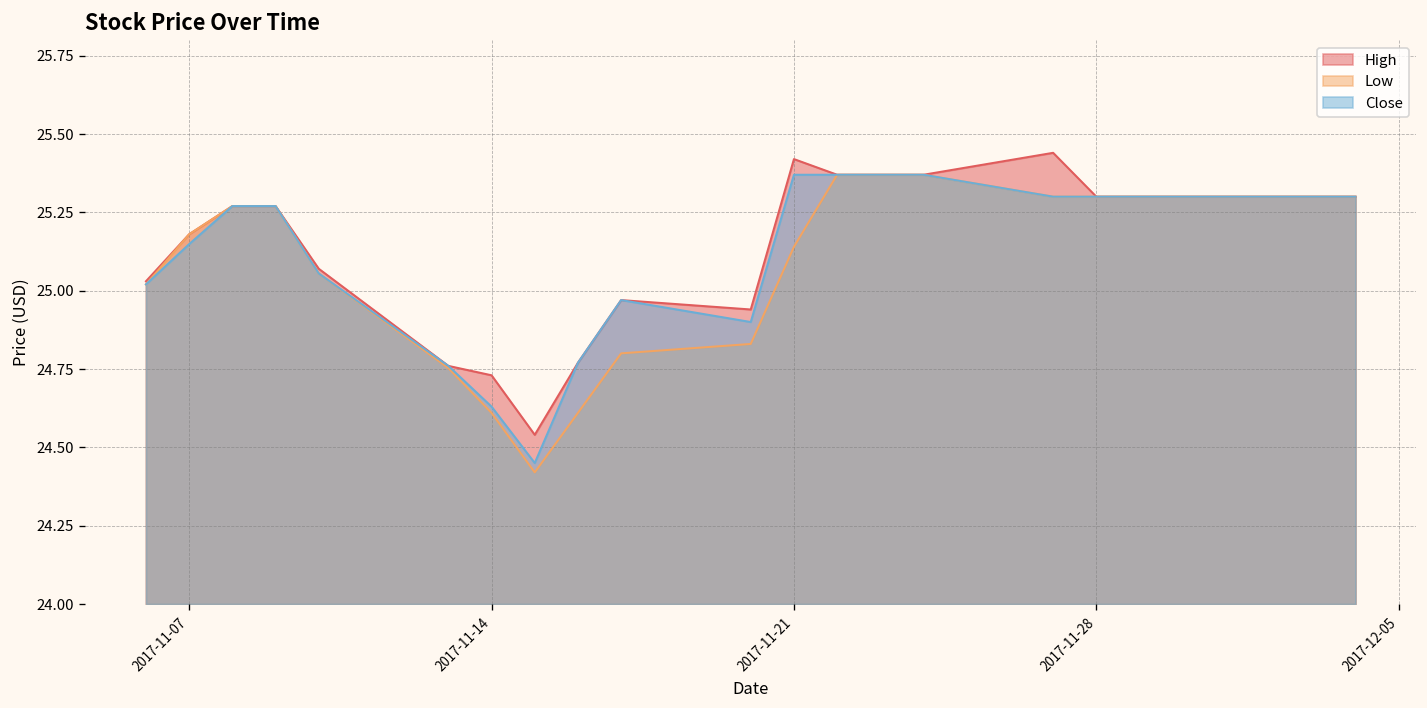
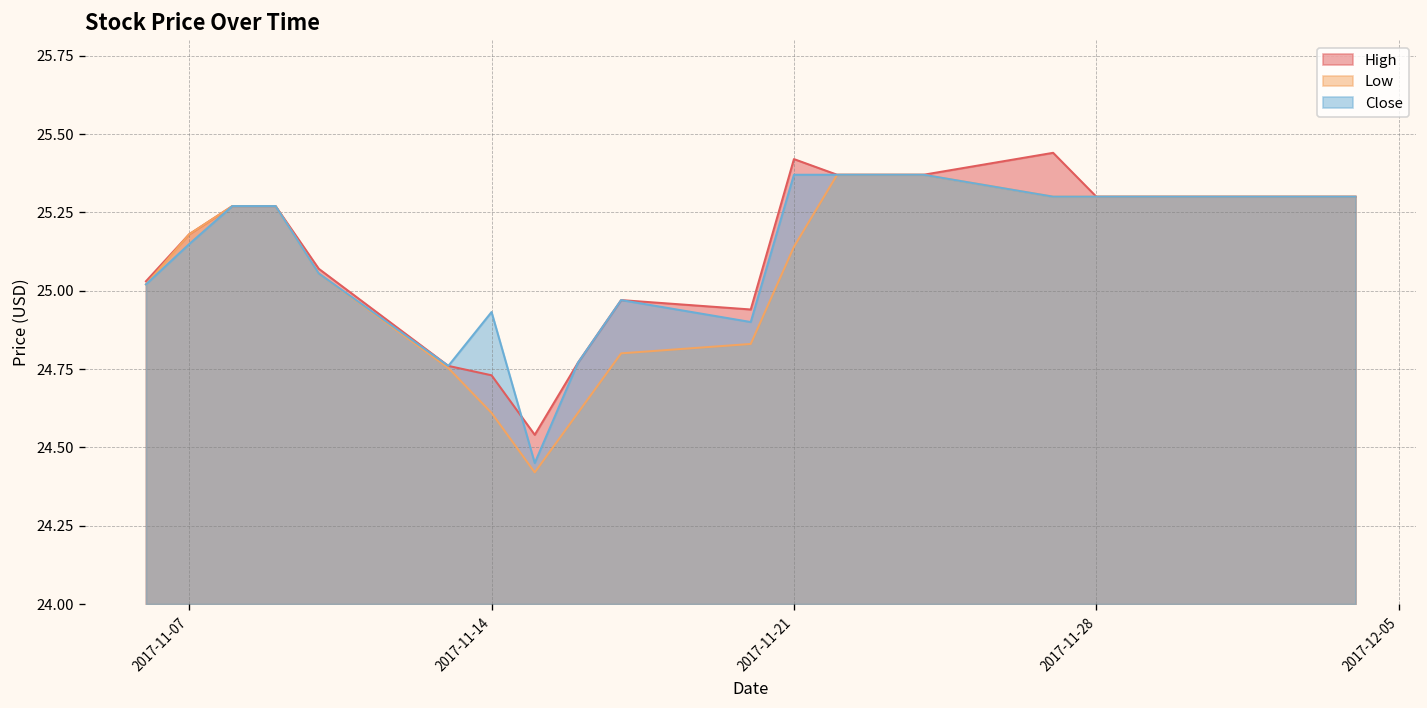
Close, 2017-11-14: 24.63 -> 24.93
